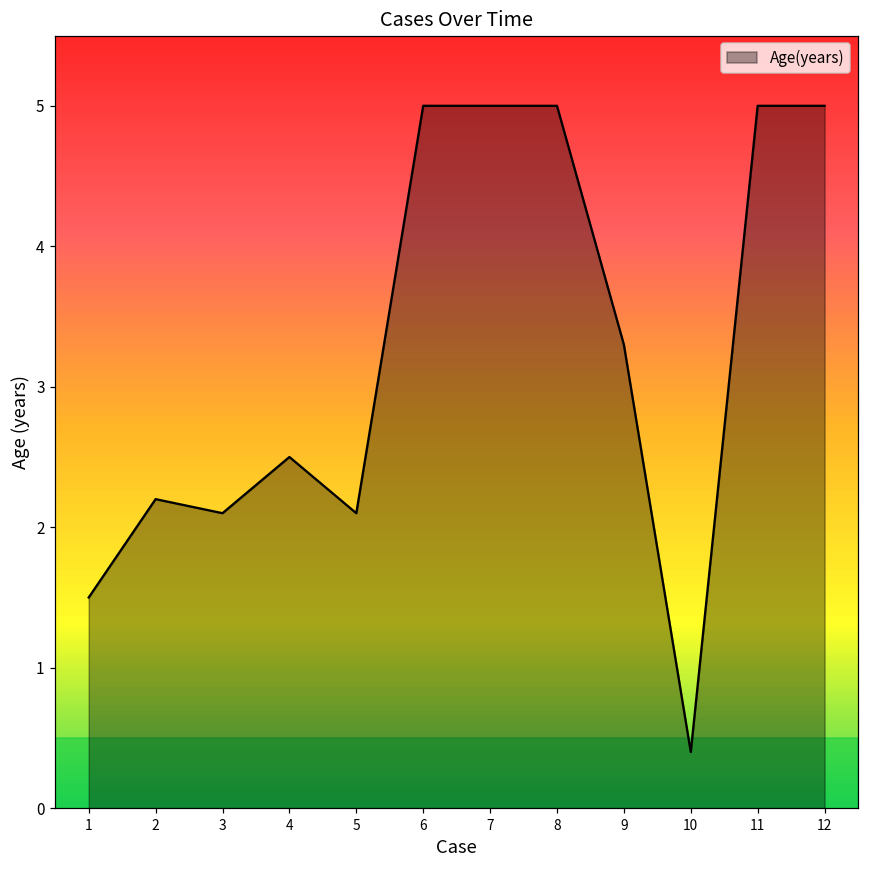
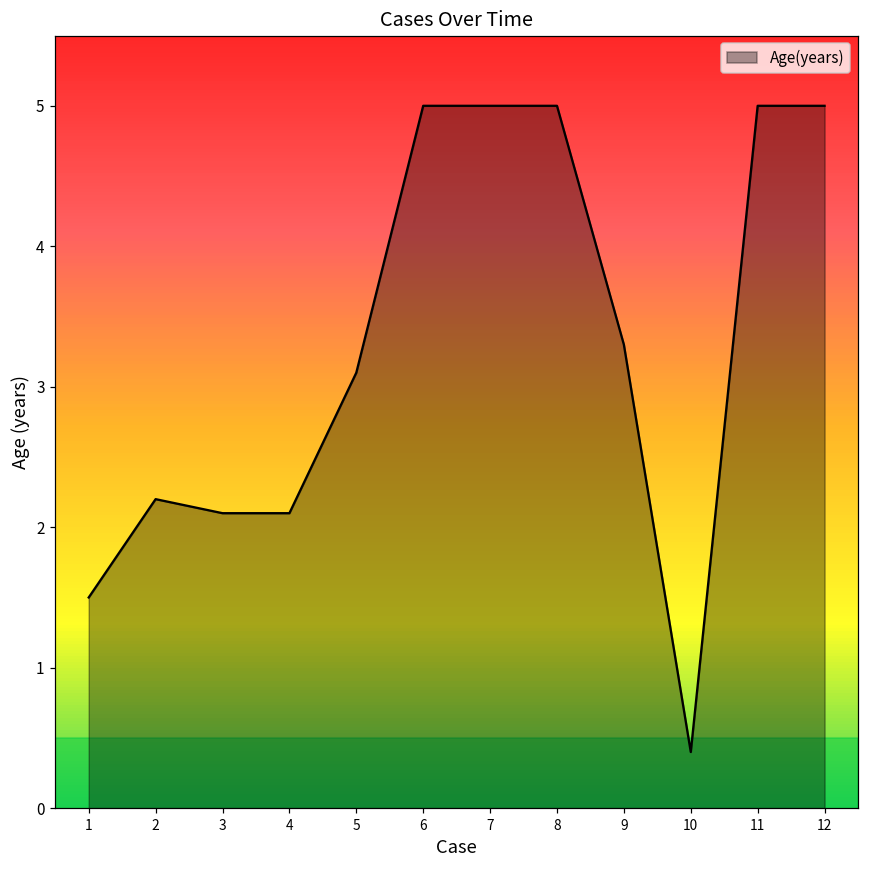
4: 2.5 -> 2.1
5: 2.1 -> 3.1
